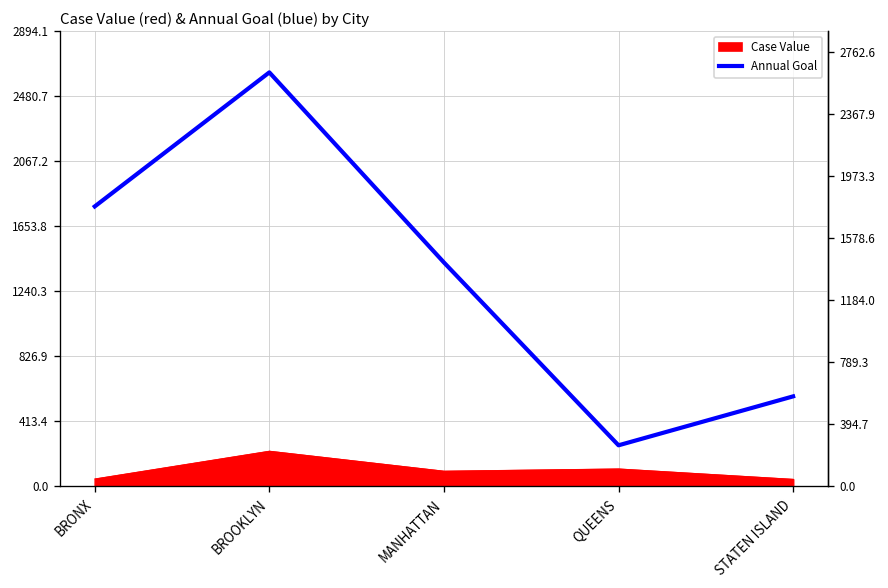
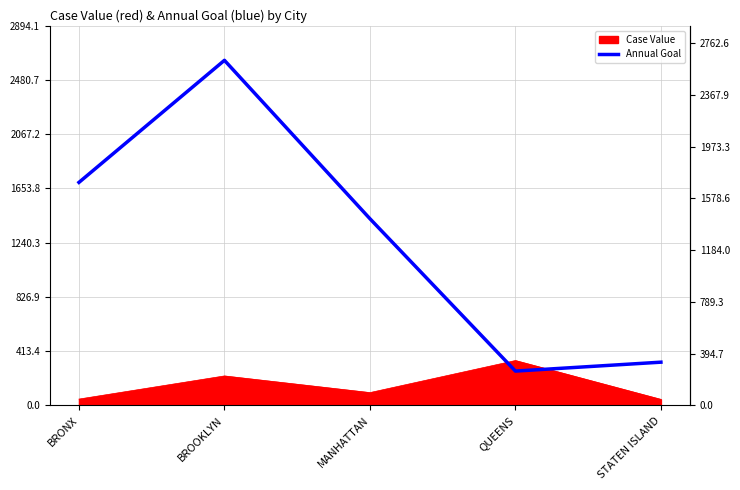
Annual Goal, BRONX: 1780 -> 1700
Case Value, QUEENS: 110 -> 340
Annual Goal, STATEN ISLAND: 570 -> 330
